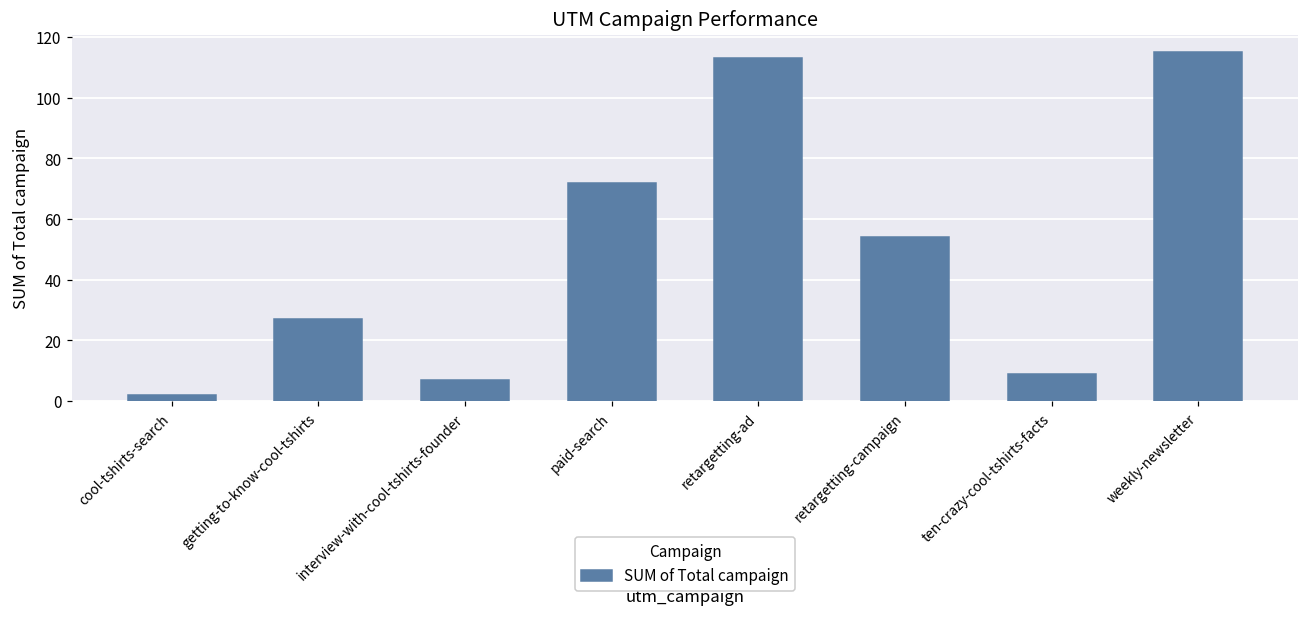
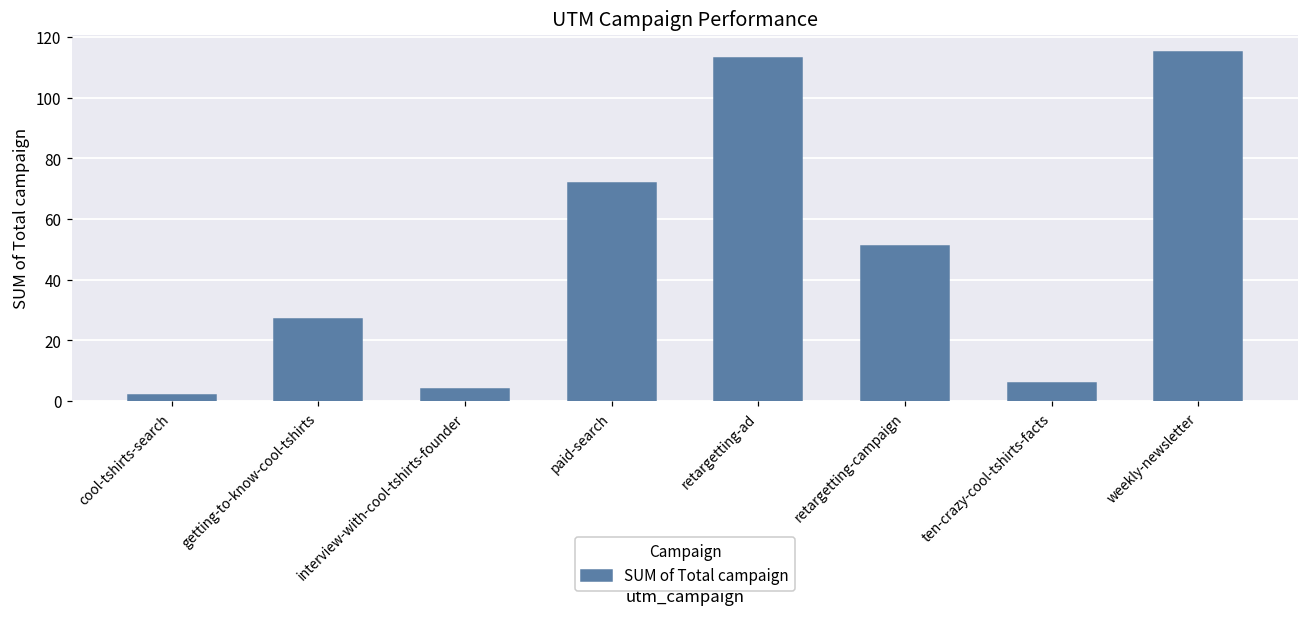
interview-with-cool-tshirts-founder: 7 -> 4
retargetting-campaign: 54 -> 51
ten-crazy-cool-tshirts-facts: 9 -> 6
